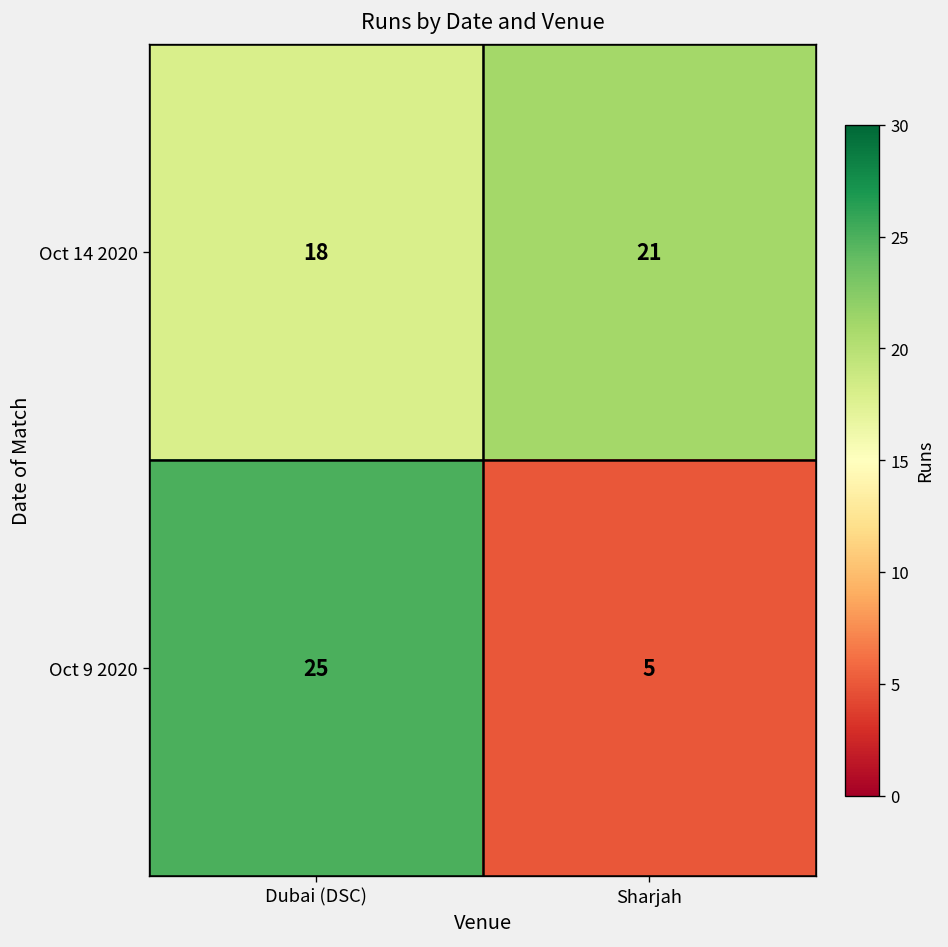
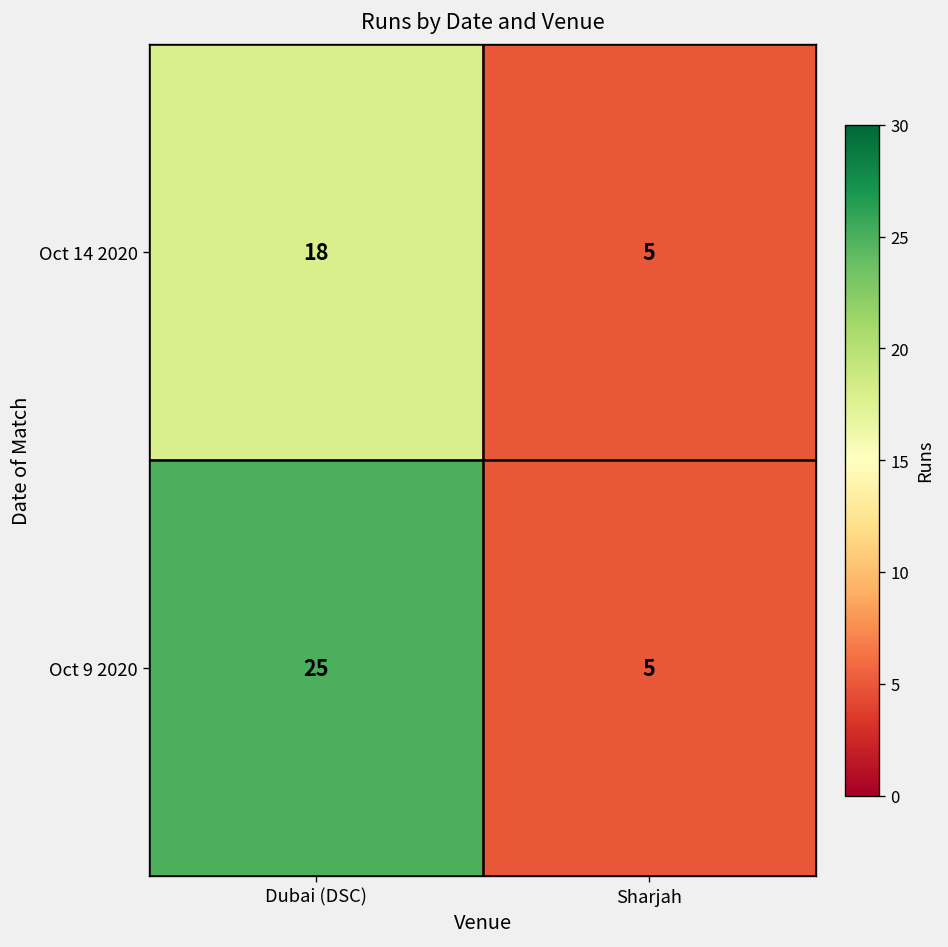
Oct 14 2020, Sharjah: 21 -> 5
